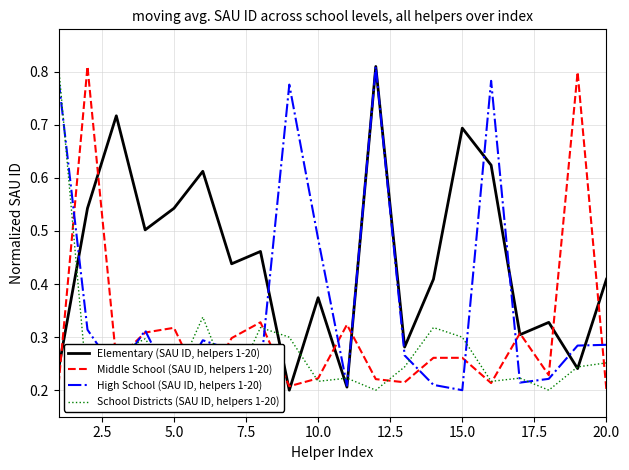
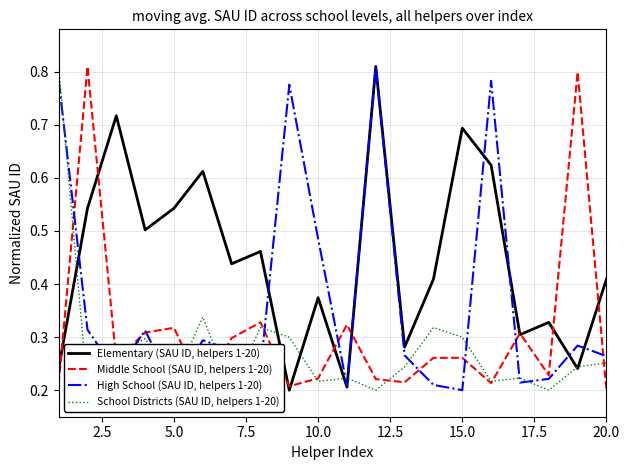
High School (SAU ID, helpers 1-20), 20.0: 0.29 -> 0.26
